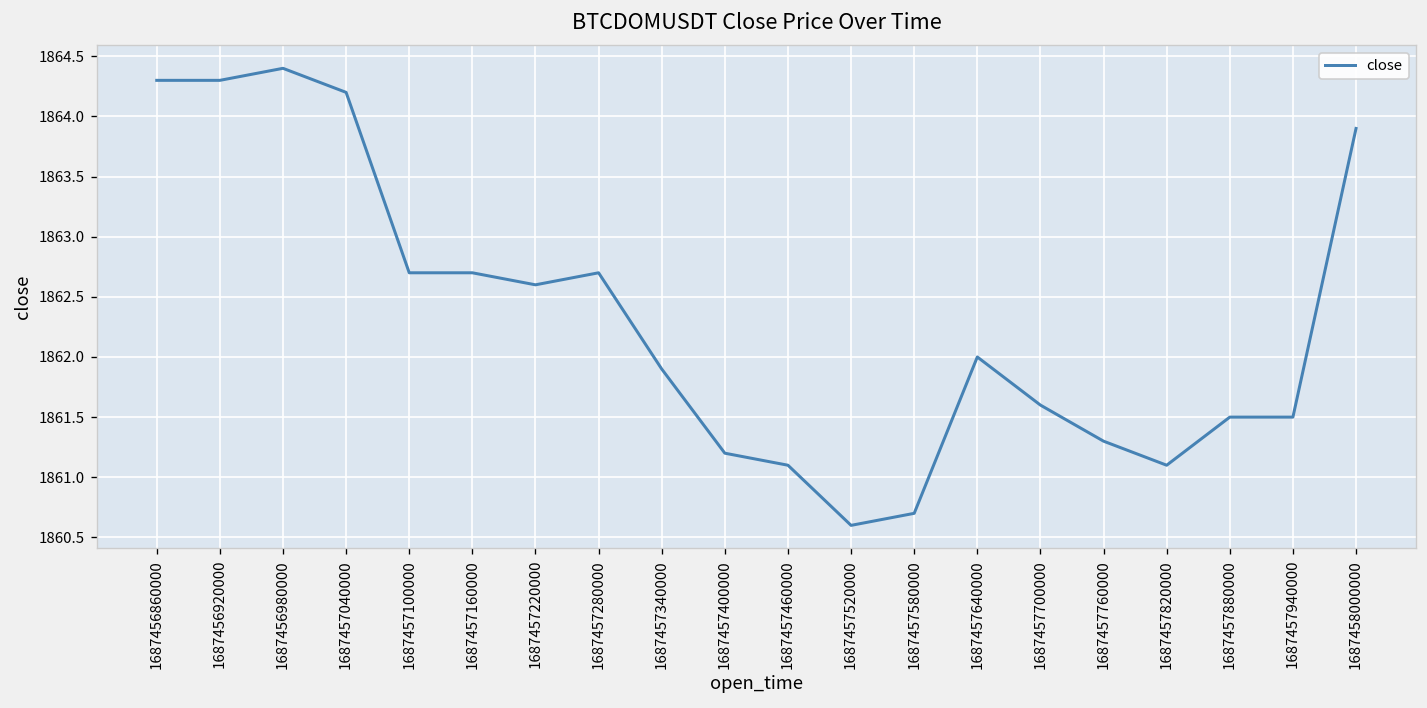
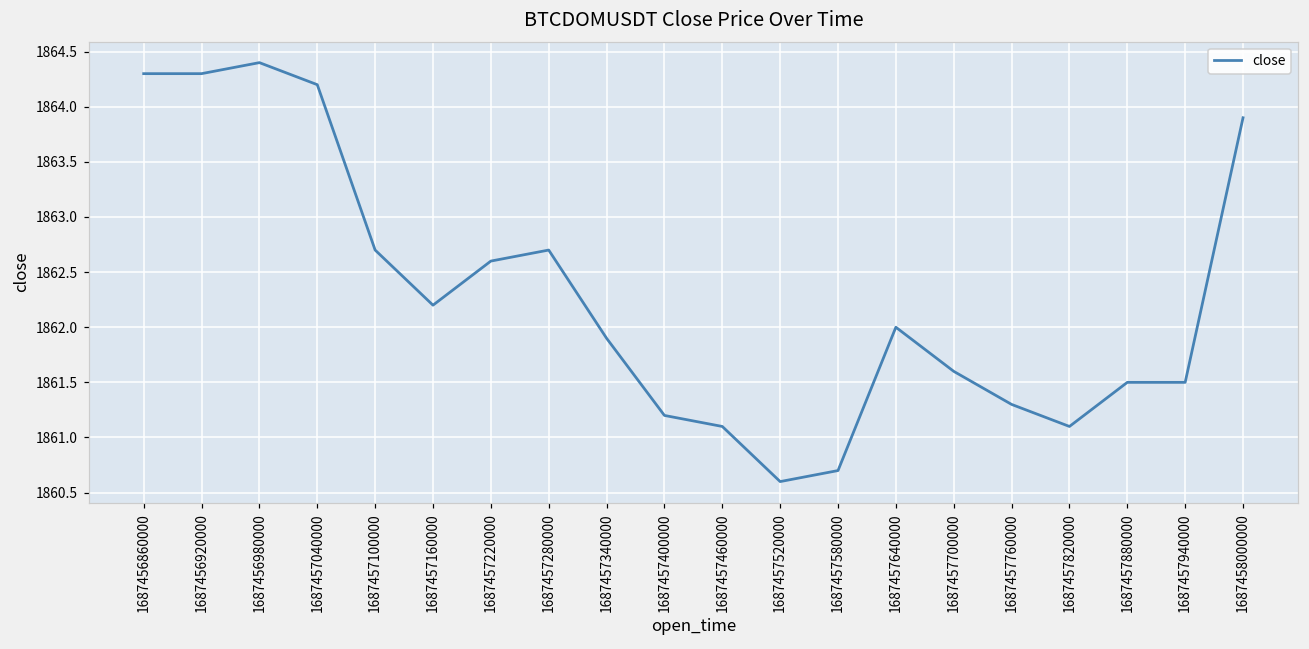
1687457160000: 1862.7 -> 1862.2
